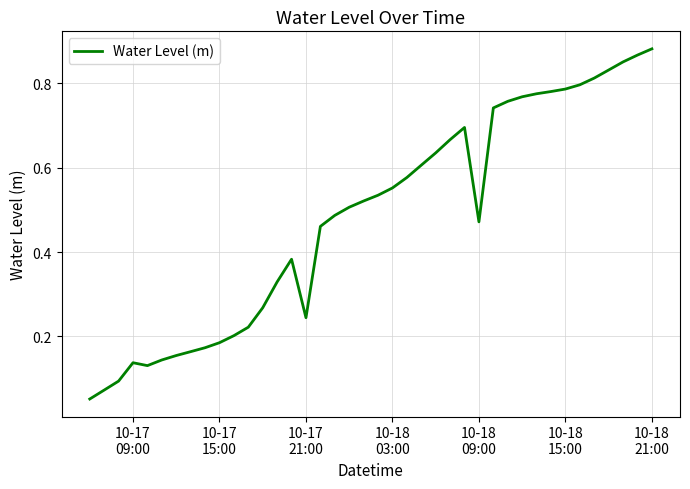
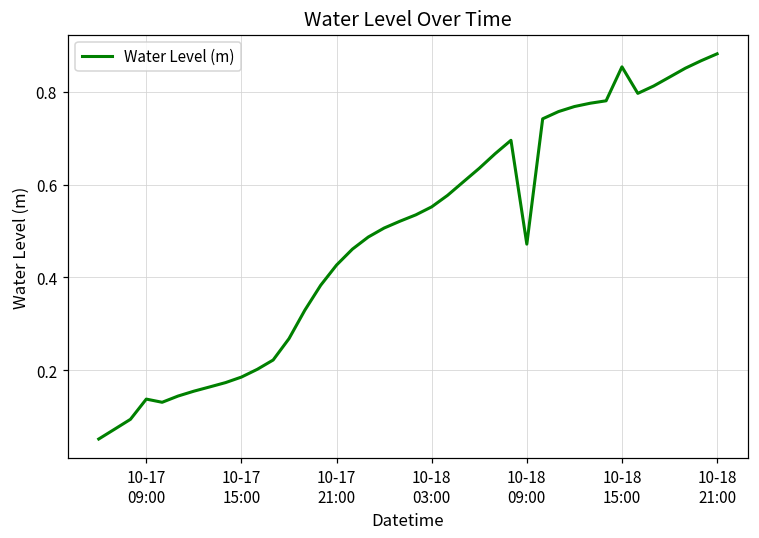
10-17 21:00: 0.24 -> 0.43
10-18 15:00: 0.79 -> 0.85
